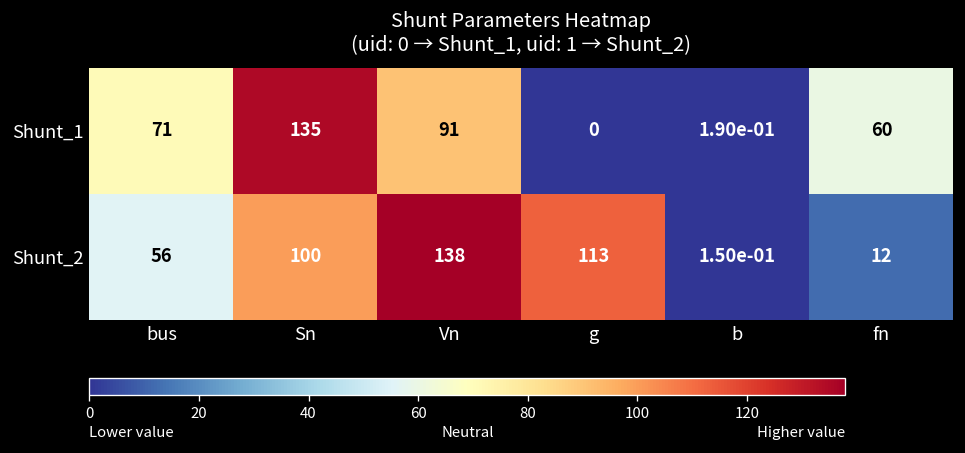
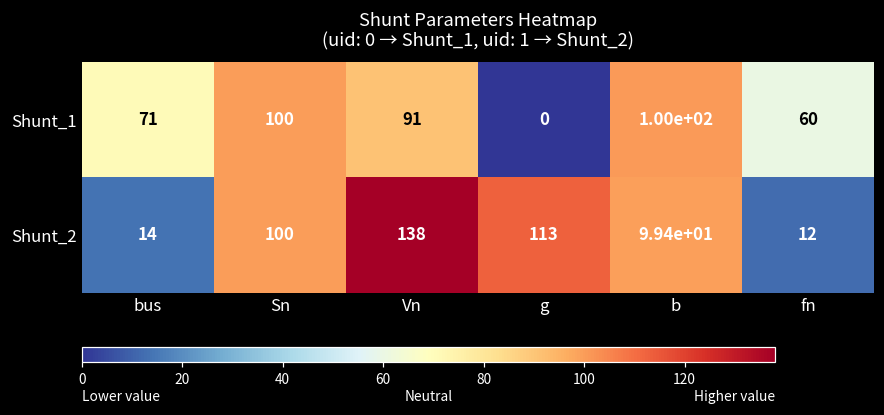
Shunt_1, Sn: 135 -> 100
Shunt_1, b: 1.90e-01 -> 1.00e+02
Shunt_2, bus: 56 -> 14
Shunt_2, b: 1.50e-01 -> 9.94e+01
